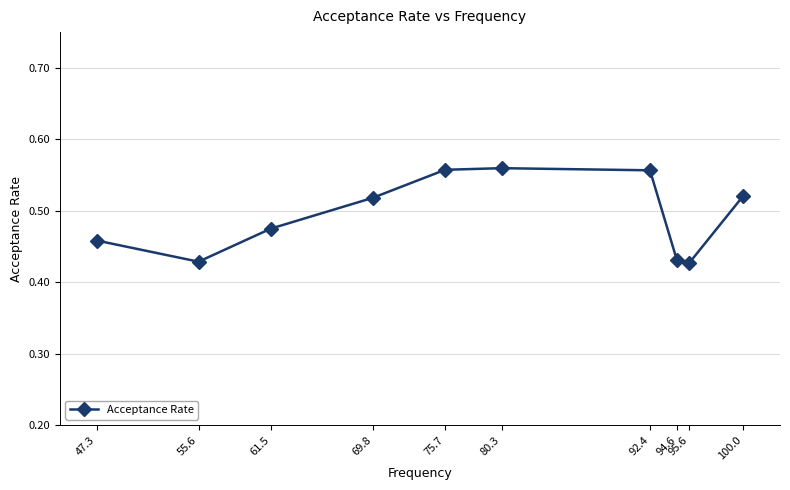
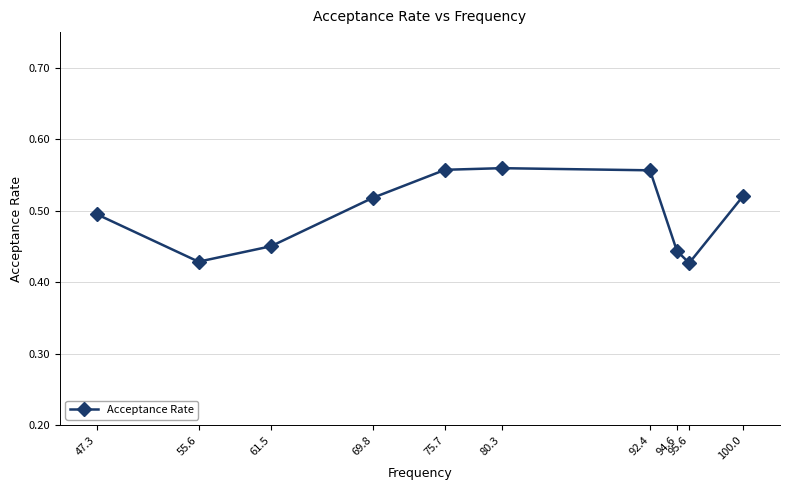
47.3: 0.46 -> 0.50
61.5: 0.48 -> 0.45
94.6: 0.43 -> 0.44
